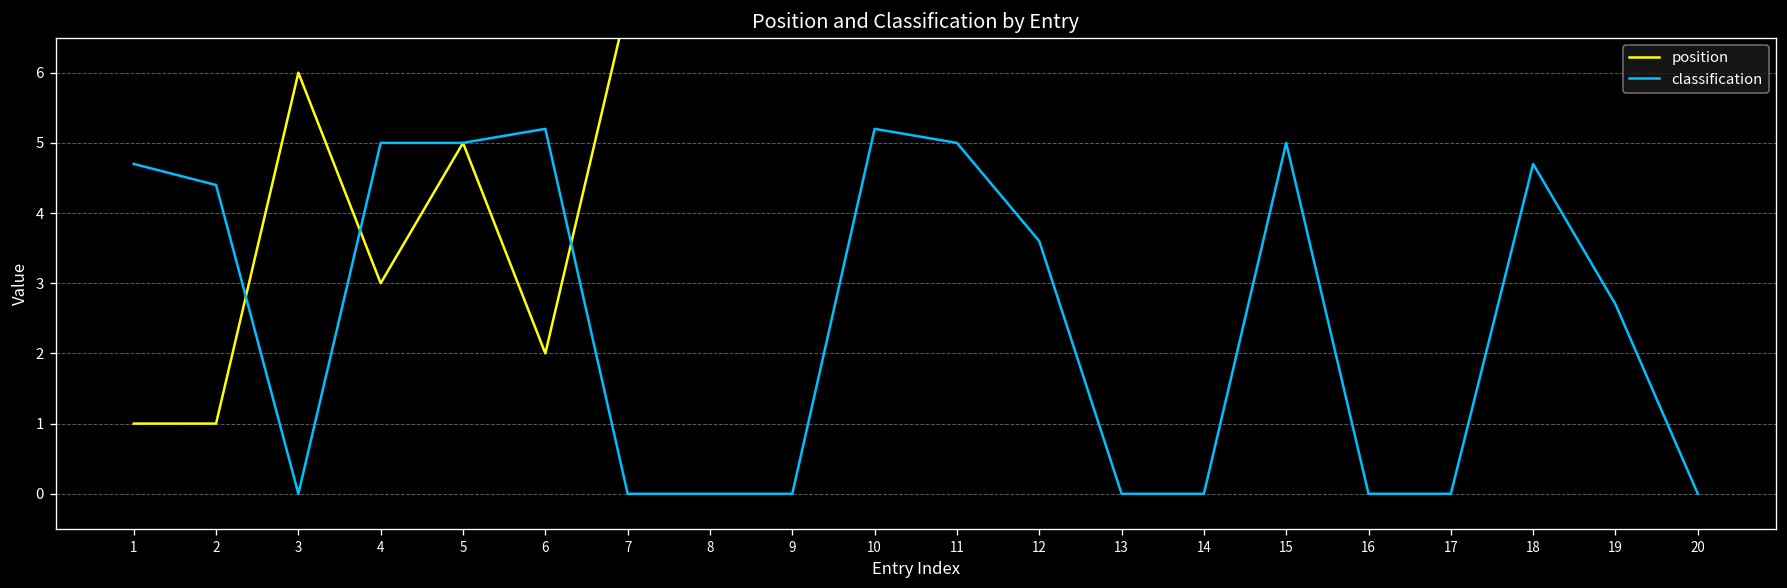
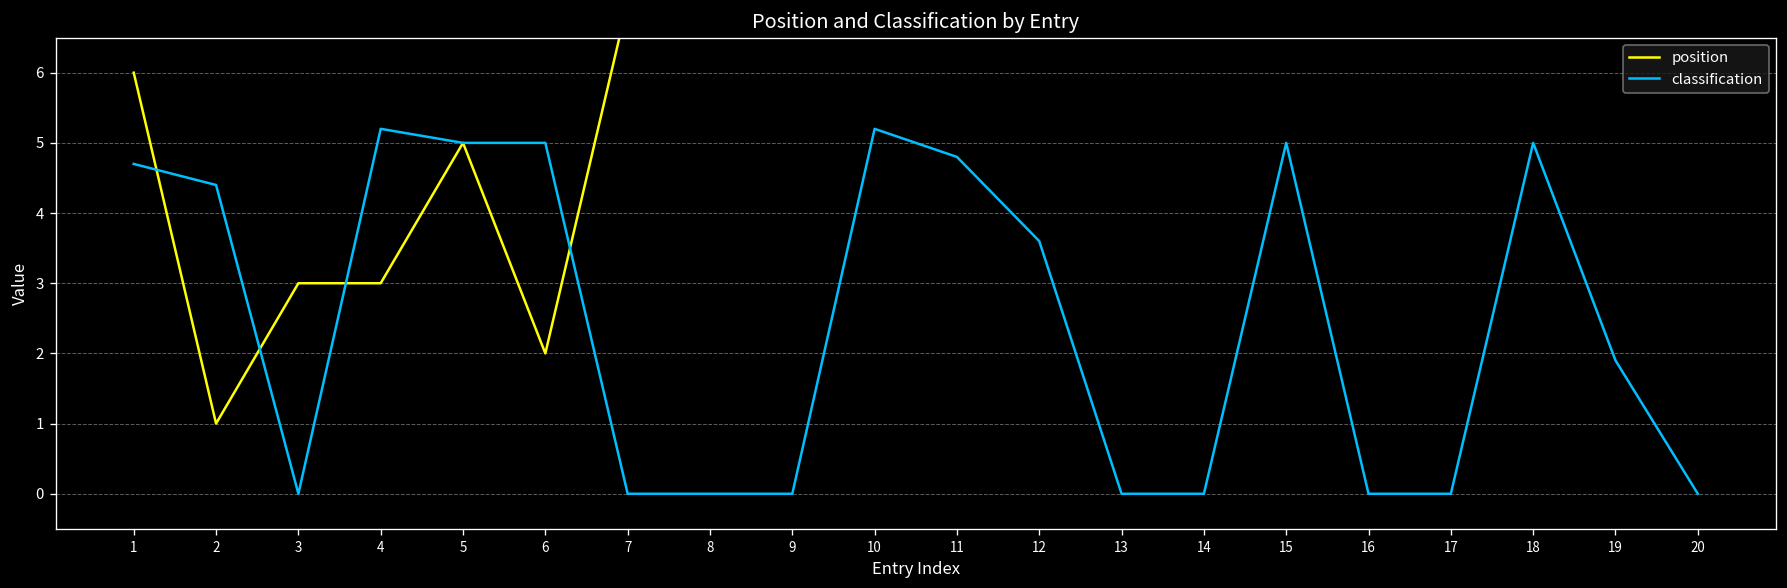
position, 1: 1 -> 6
position, 3: 6 -> 3
classification, 4: 5.0 -> 5.2
classification, 6: 5.2 -> 5.0
classification, 11: 5.0 -> 4.8
classification, 18: 4.7 -> 5.0
classification, 19: 2.7 -> 1.9
